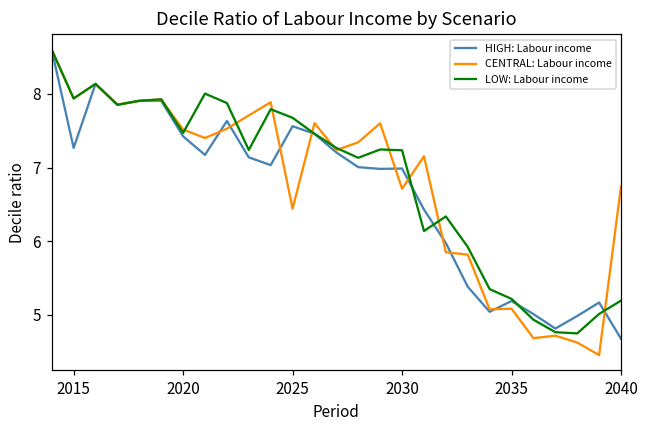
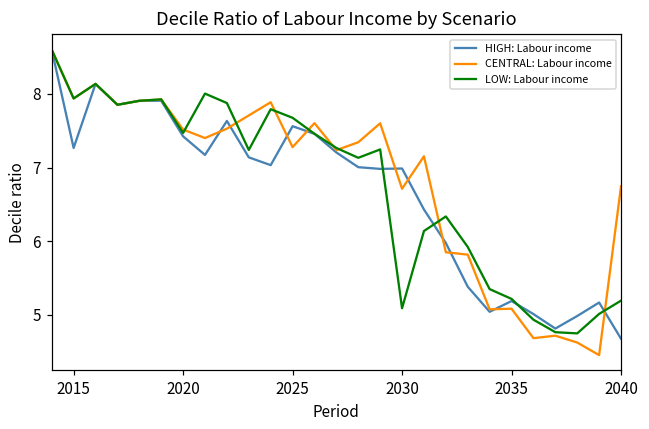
CENTRAL: Labour income, 2025: 6.4 -> 7.3
LOW: Labour income, 2030: 7.2 -> 5.1
